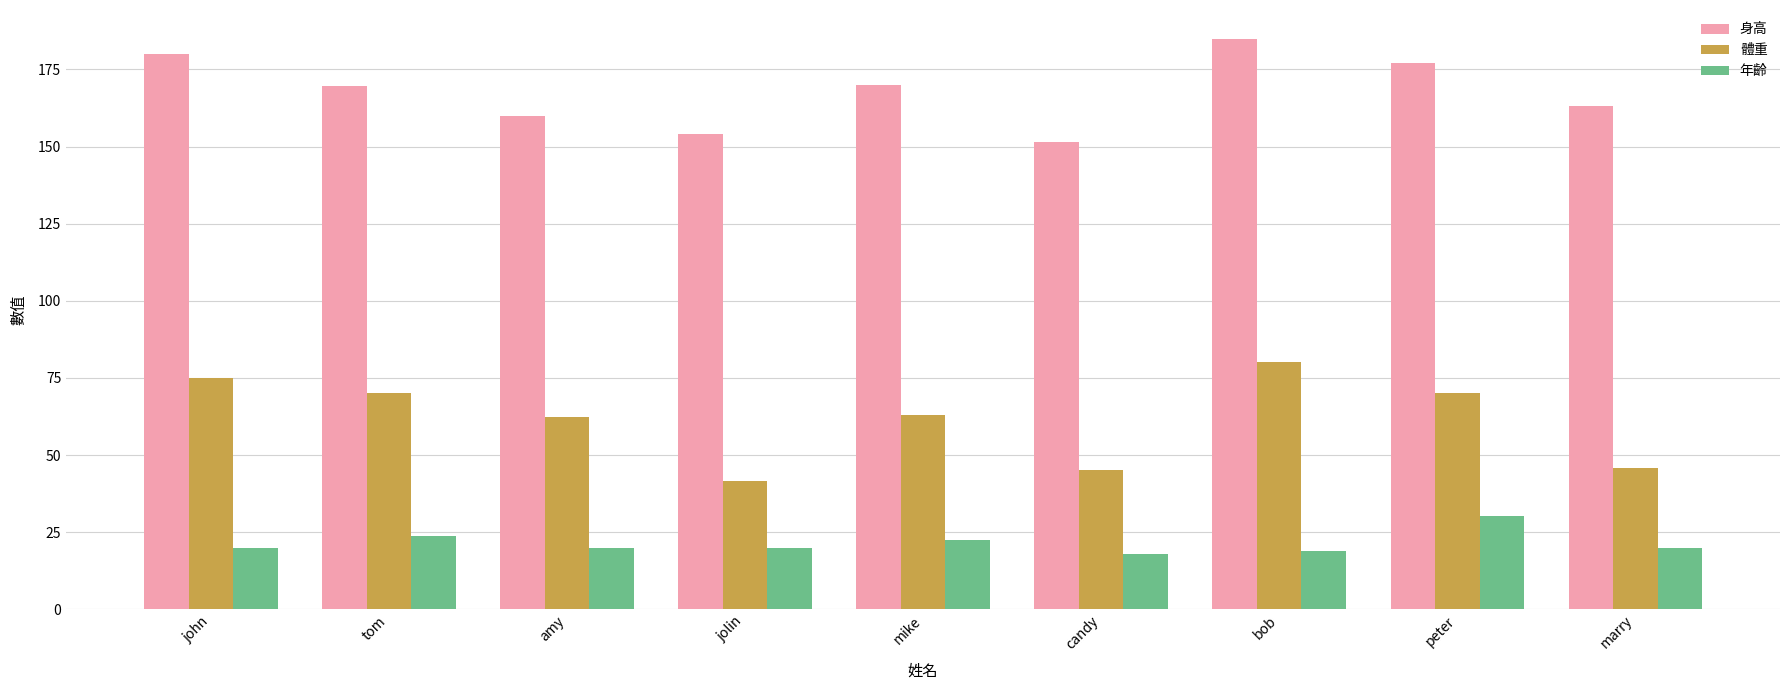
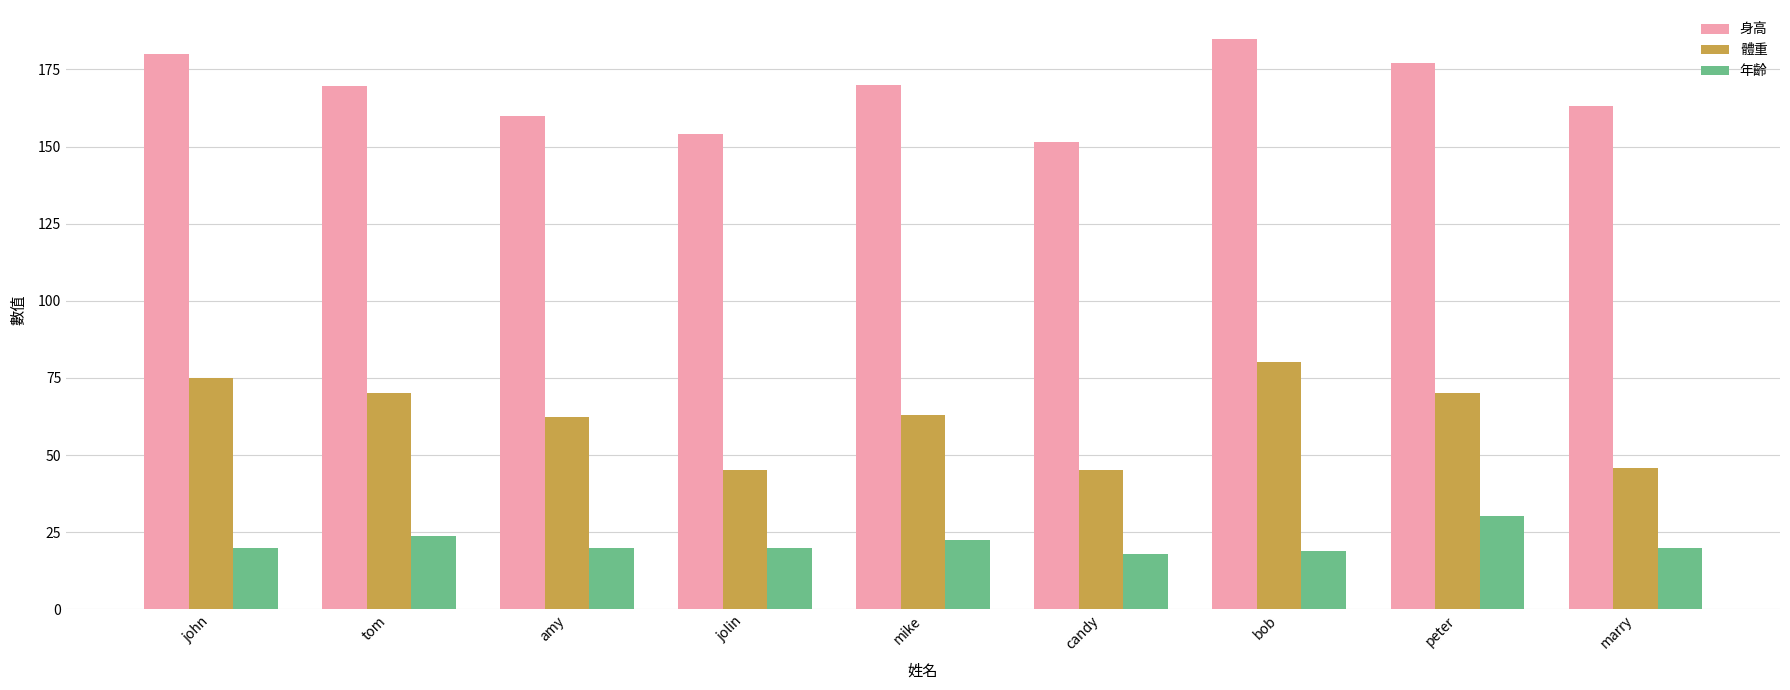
體重, jolin: 42 -> 45
